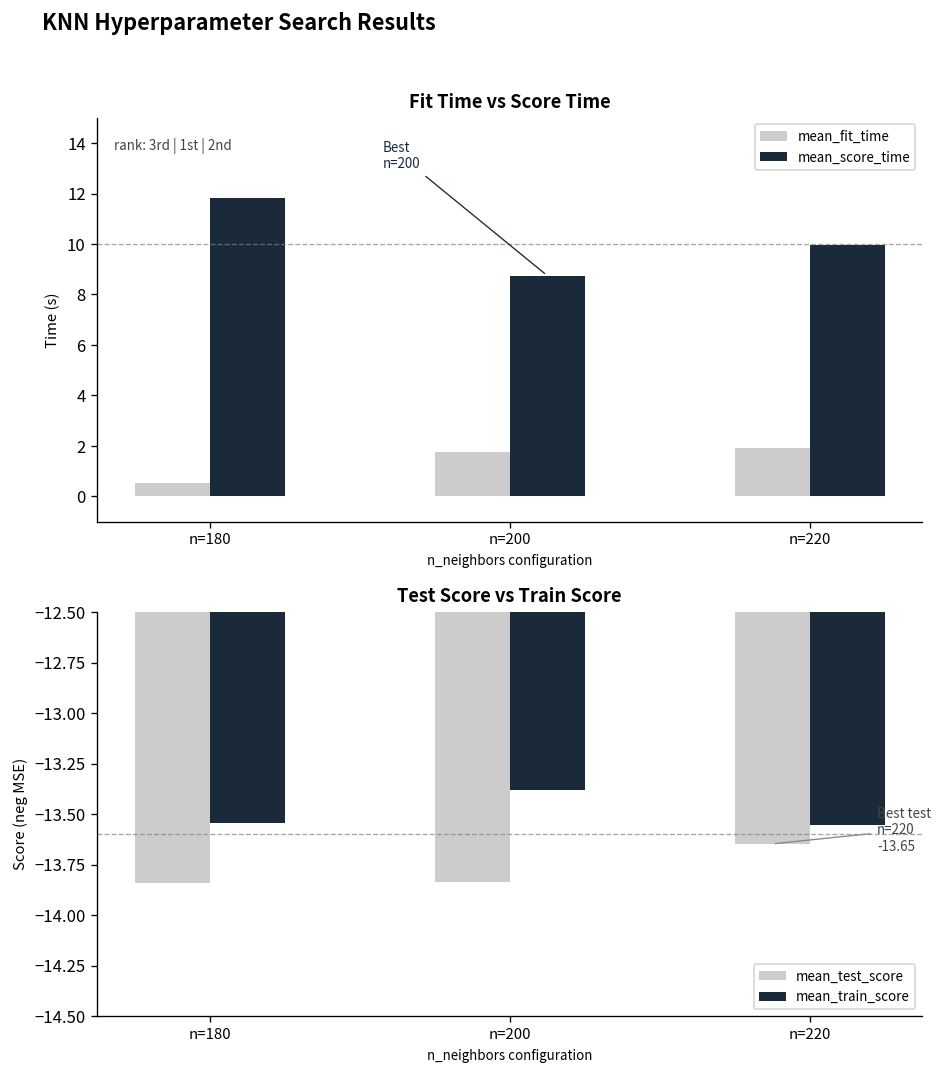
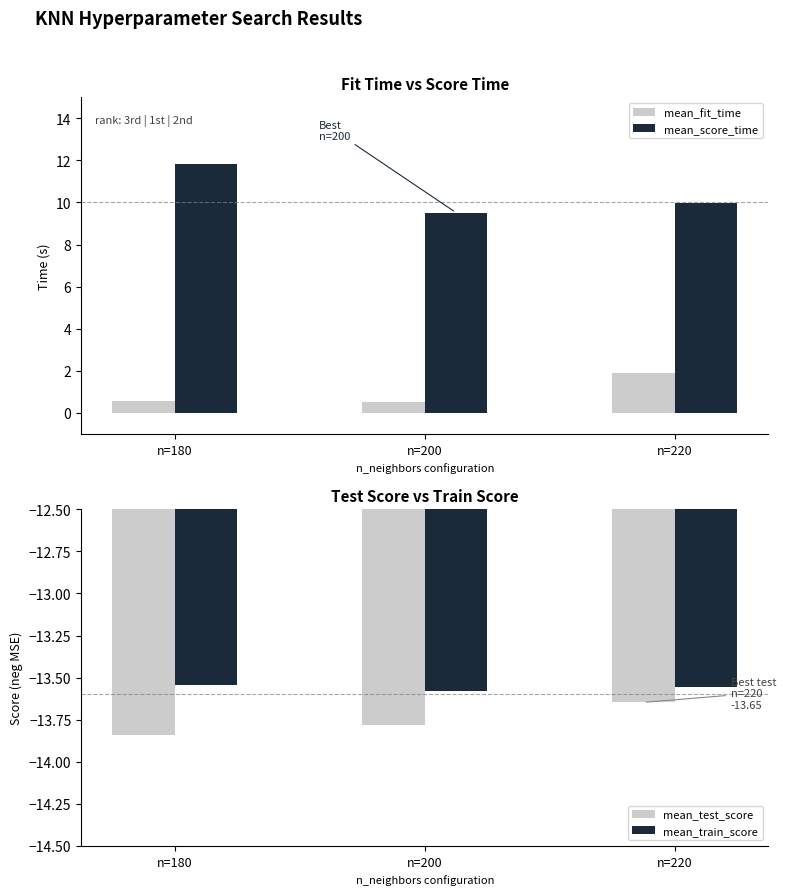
Fit Time vs Score Time, mean_fit_time, n=200: 1.8 -> 0.5
Fit Time vs Score Time, mean_score_time, n=200: 8.7 -> 9.5
Test Score vs Train Score, mean_test_score, n=200: -13.84 -> -13.78
Test Score vs Train Score, mean_train_score, n=200: -13.38 -> -13.58
